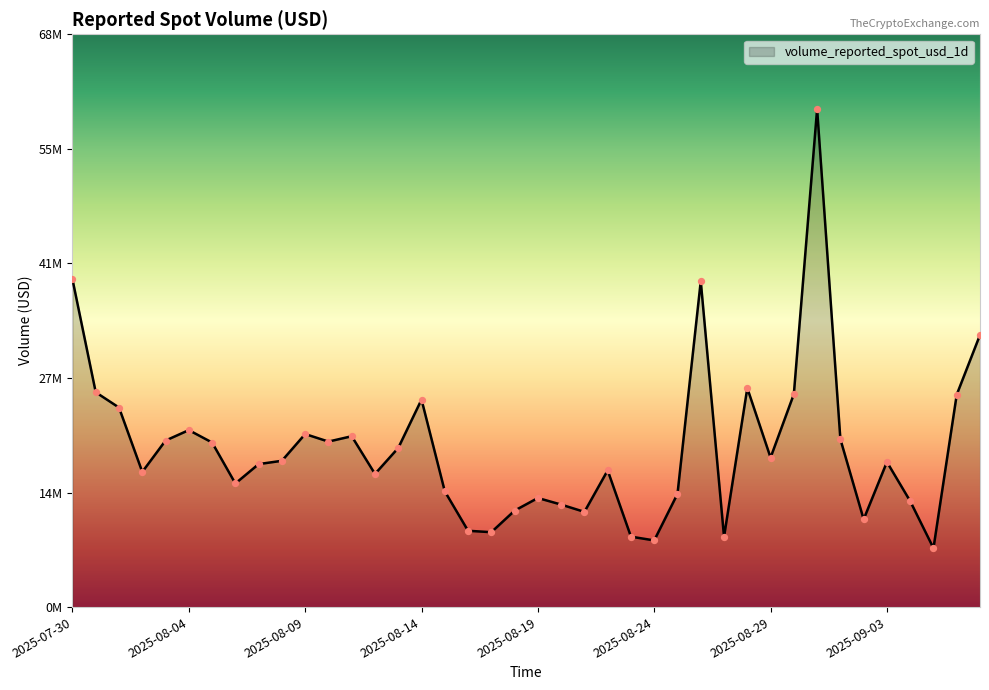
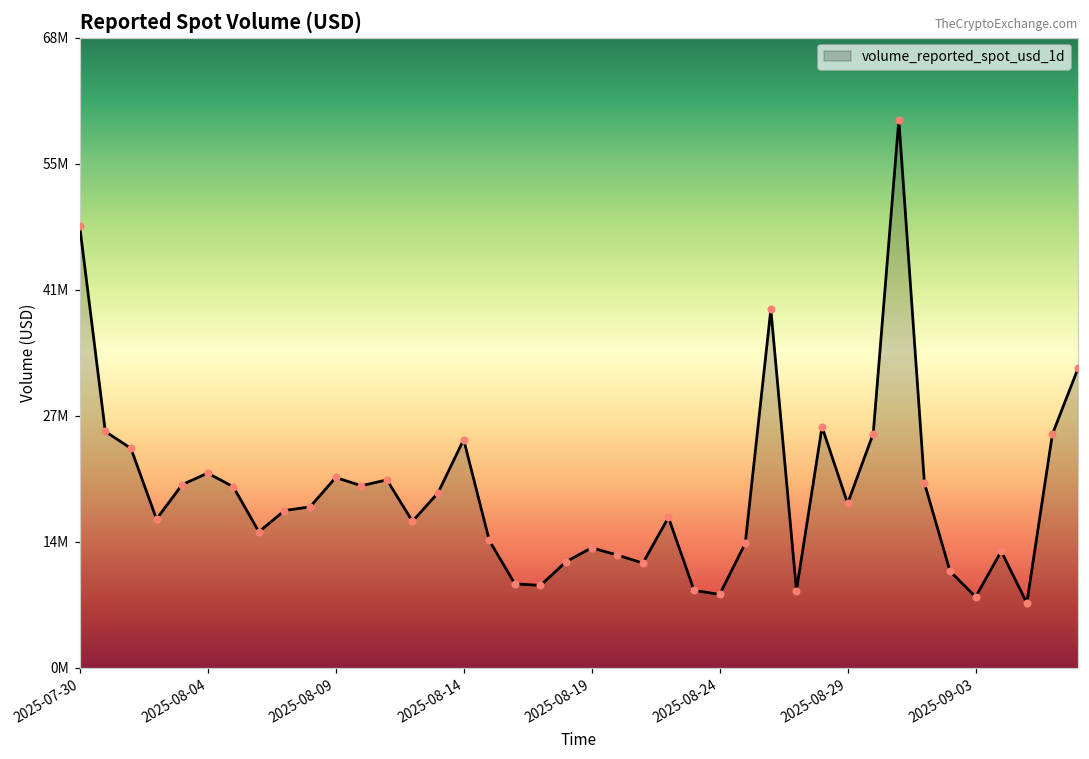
2025-07-30: 39000000 -> 48000000
2025-09-03: 17000000 -> 8000000
